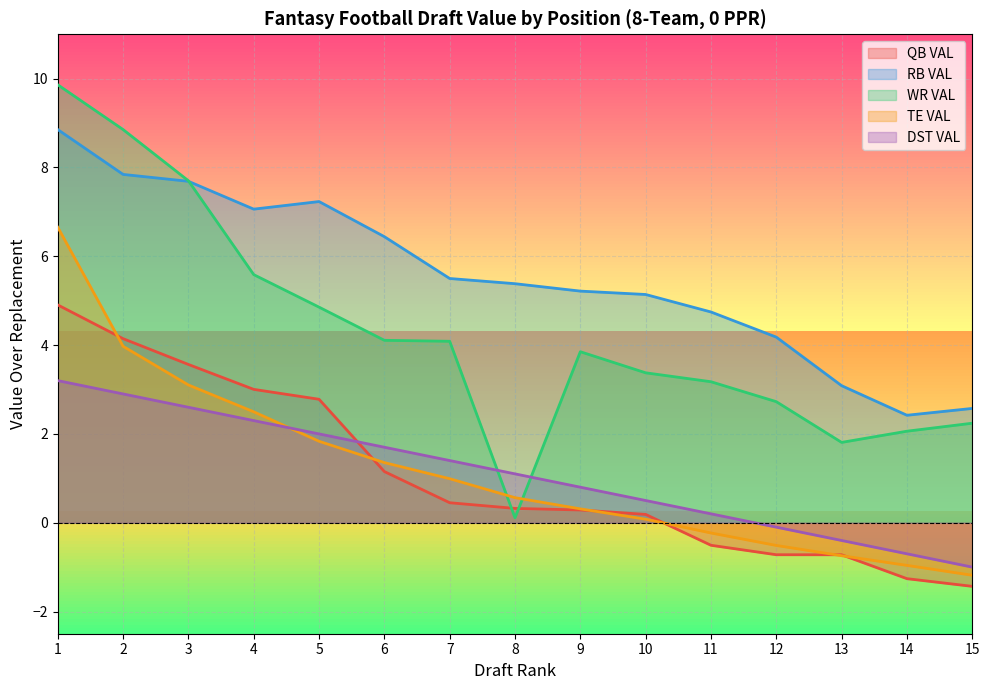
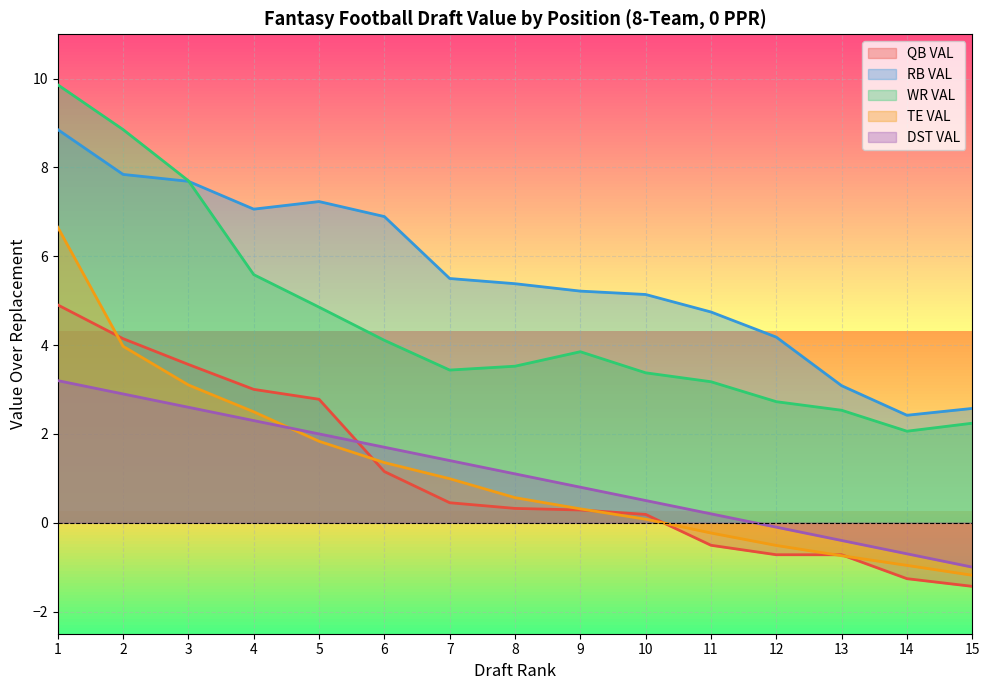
RB VAL, 6: 6.4 -> 6.9
WR VAL, 7: 4.1 -> 3.4
WR VAL, 8: 0.1 -> 3.5
WR VAL, 13: 1.8 -> 2.5
